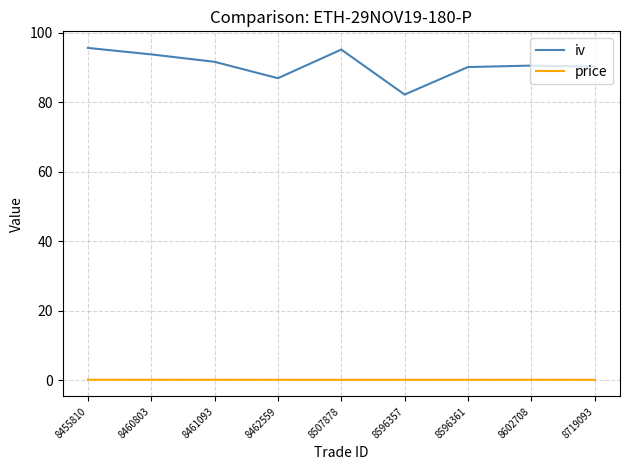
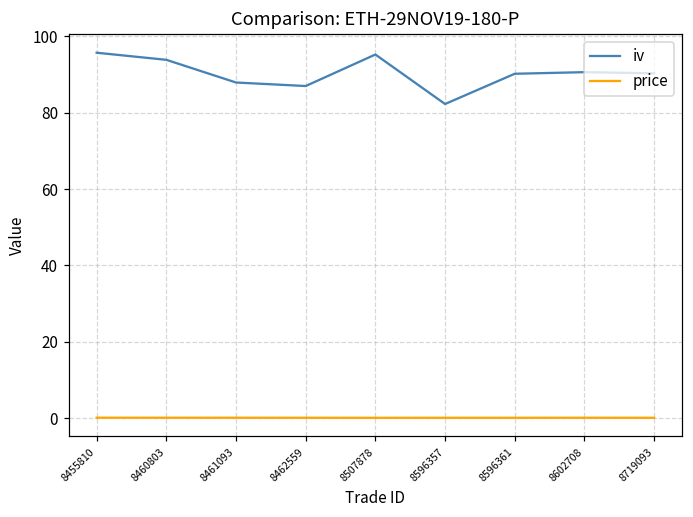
iv, 8461093: 92 -> 88
